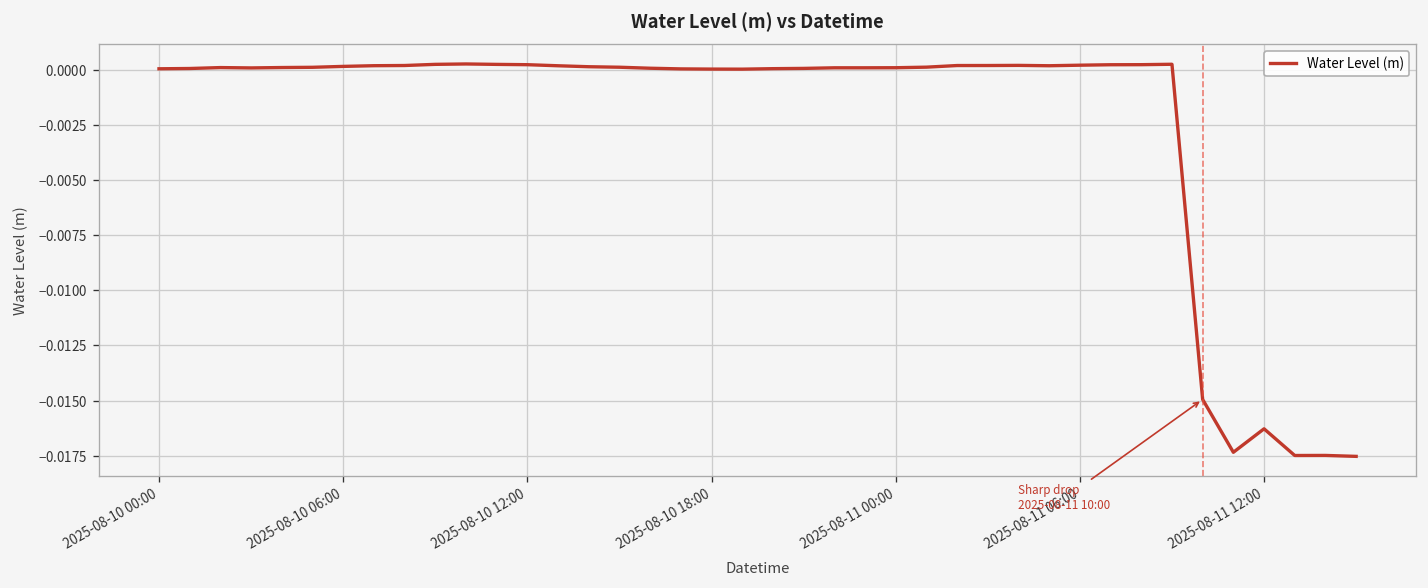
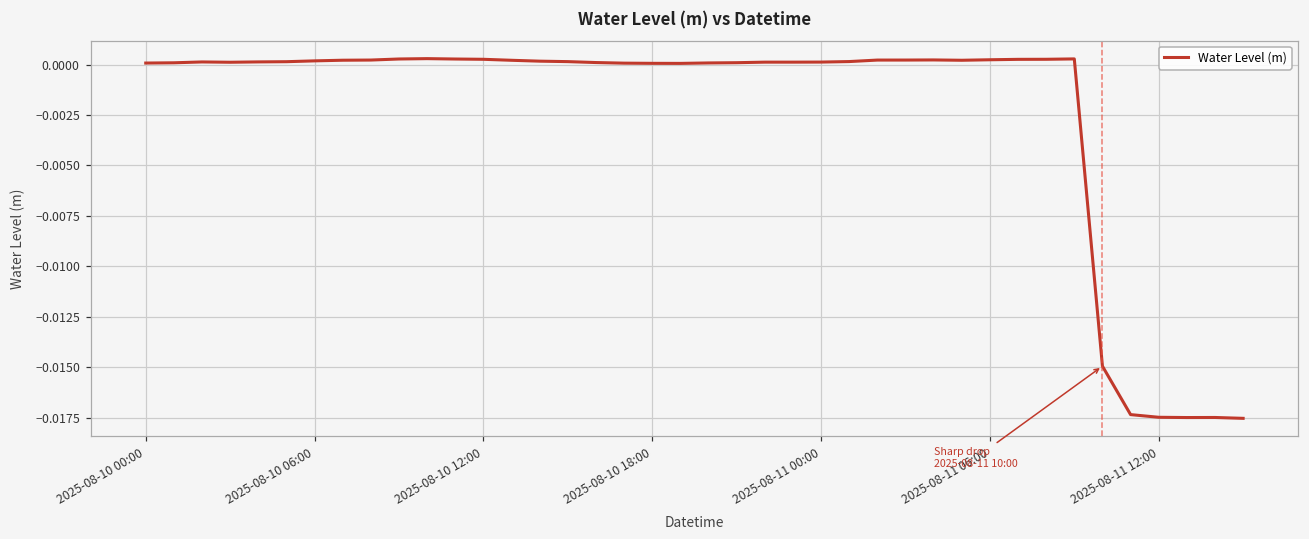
2025-08-11 12:00: -0.0163 -> -0.0175
